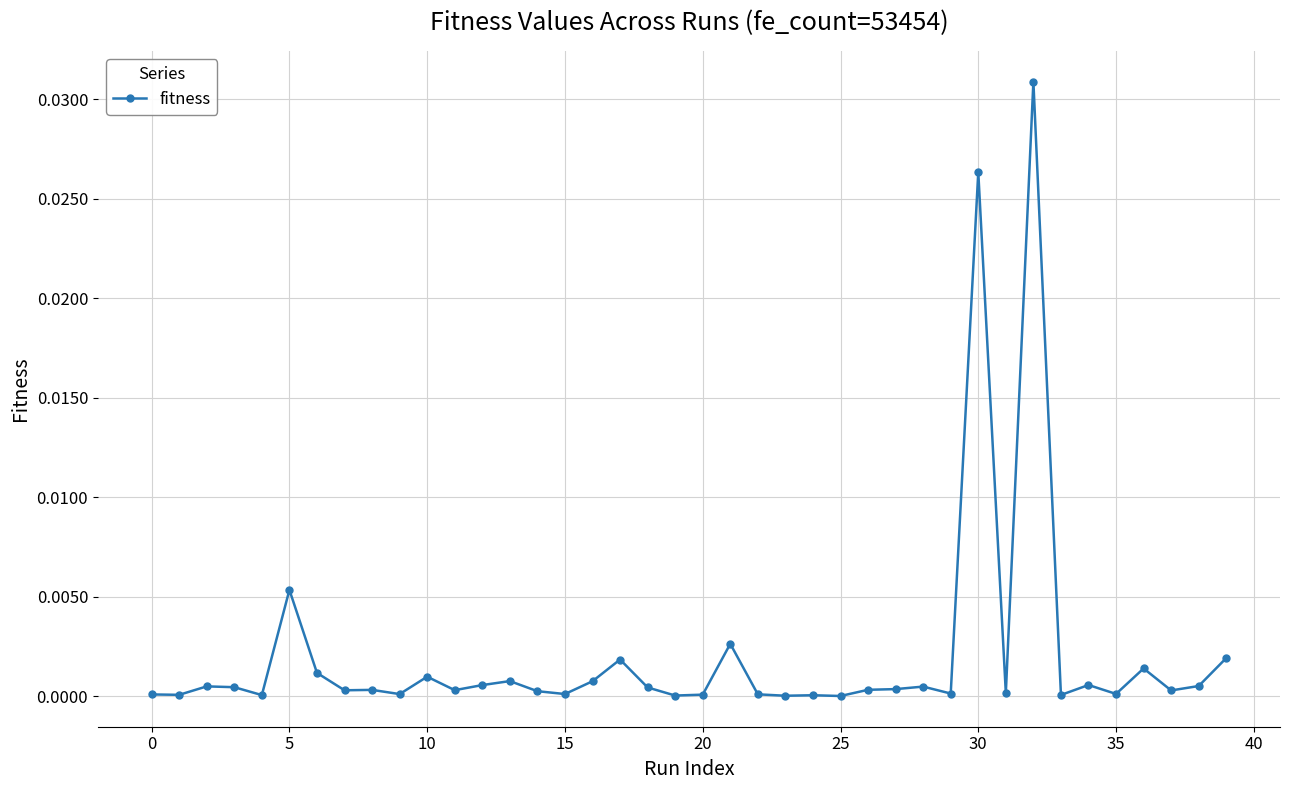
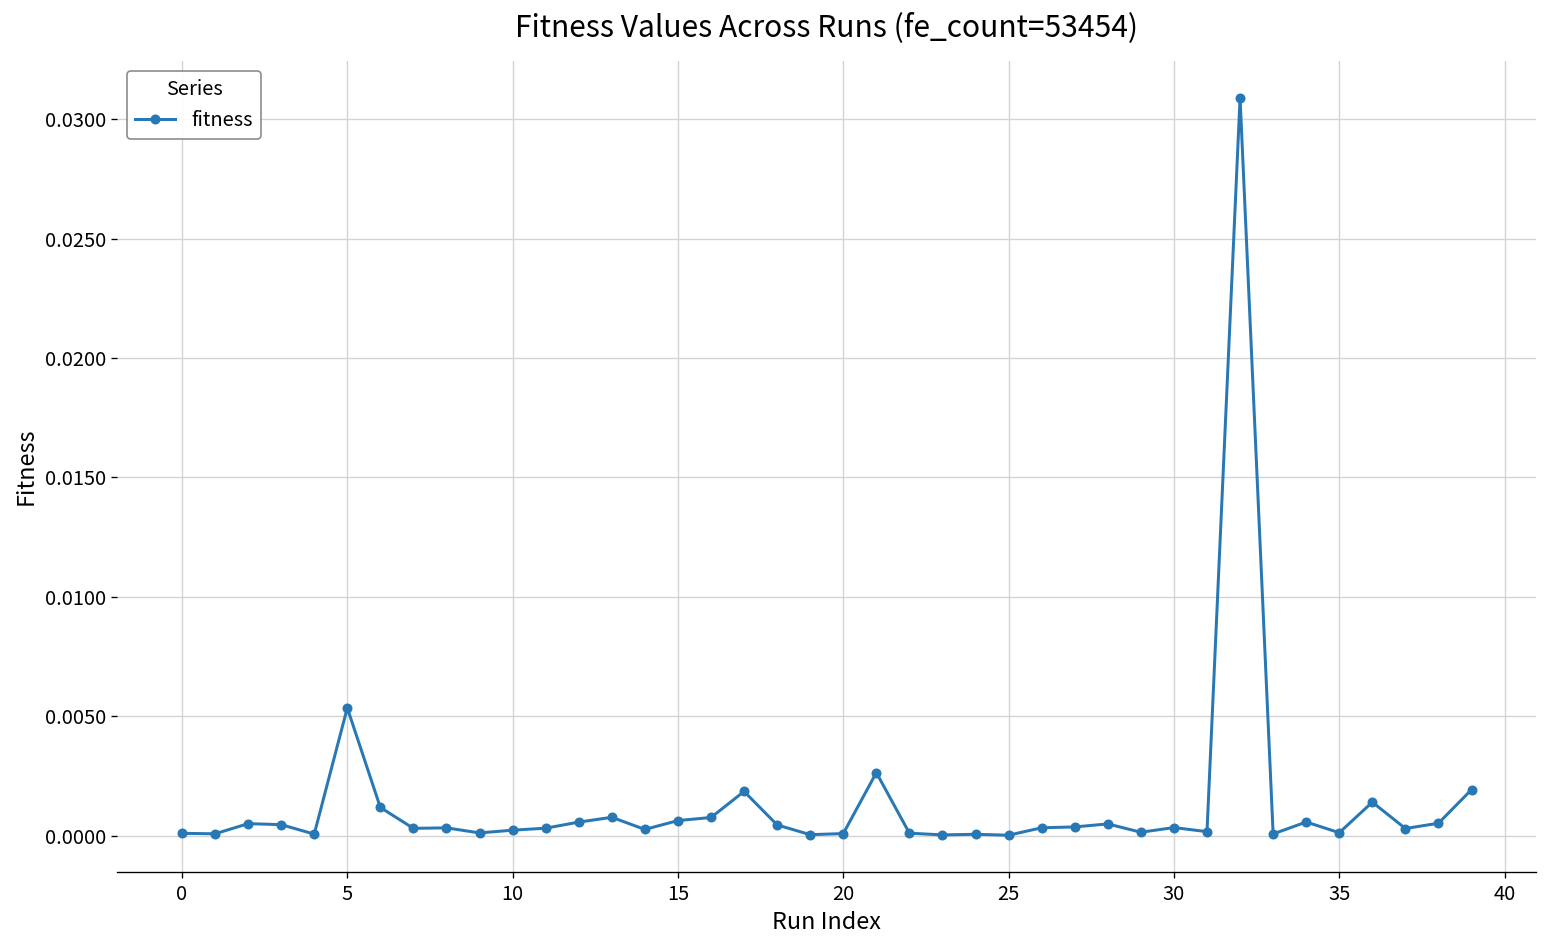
10: 0.0010 -> 0.0002
15: 0.0001 -> 0.0006
30: 0.0263 -> 0.0003
